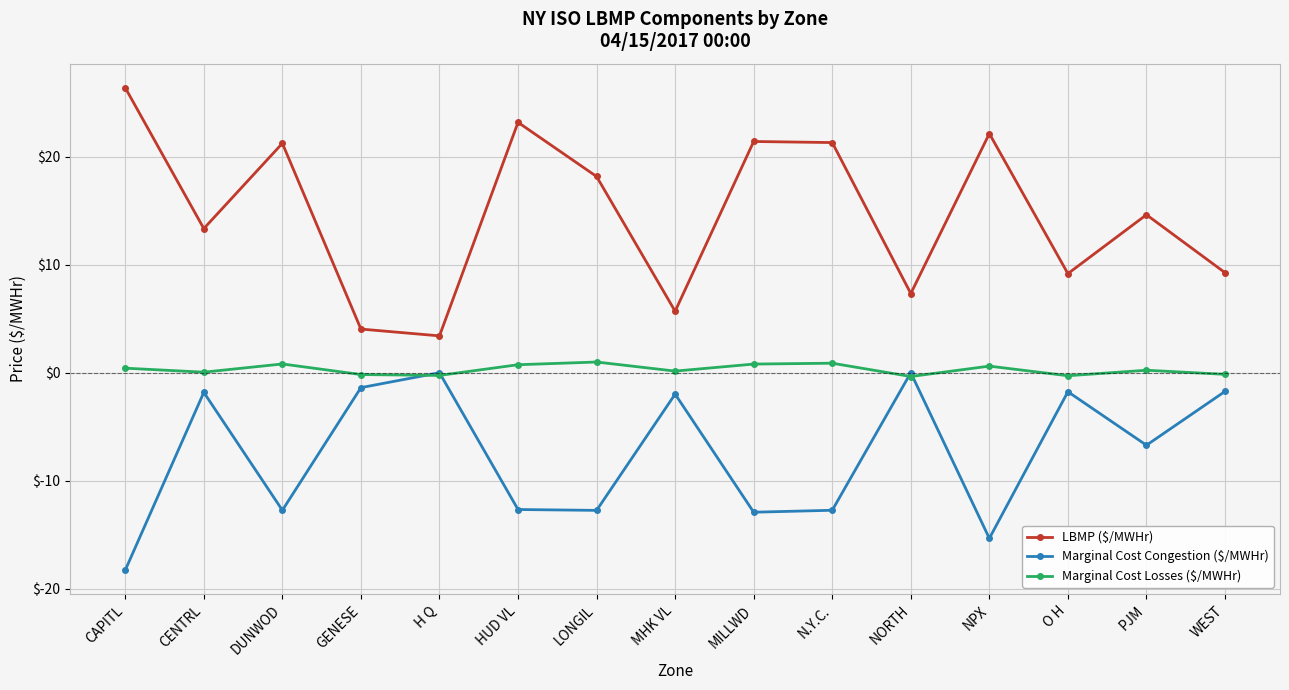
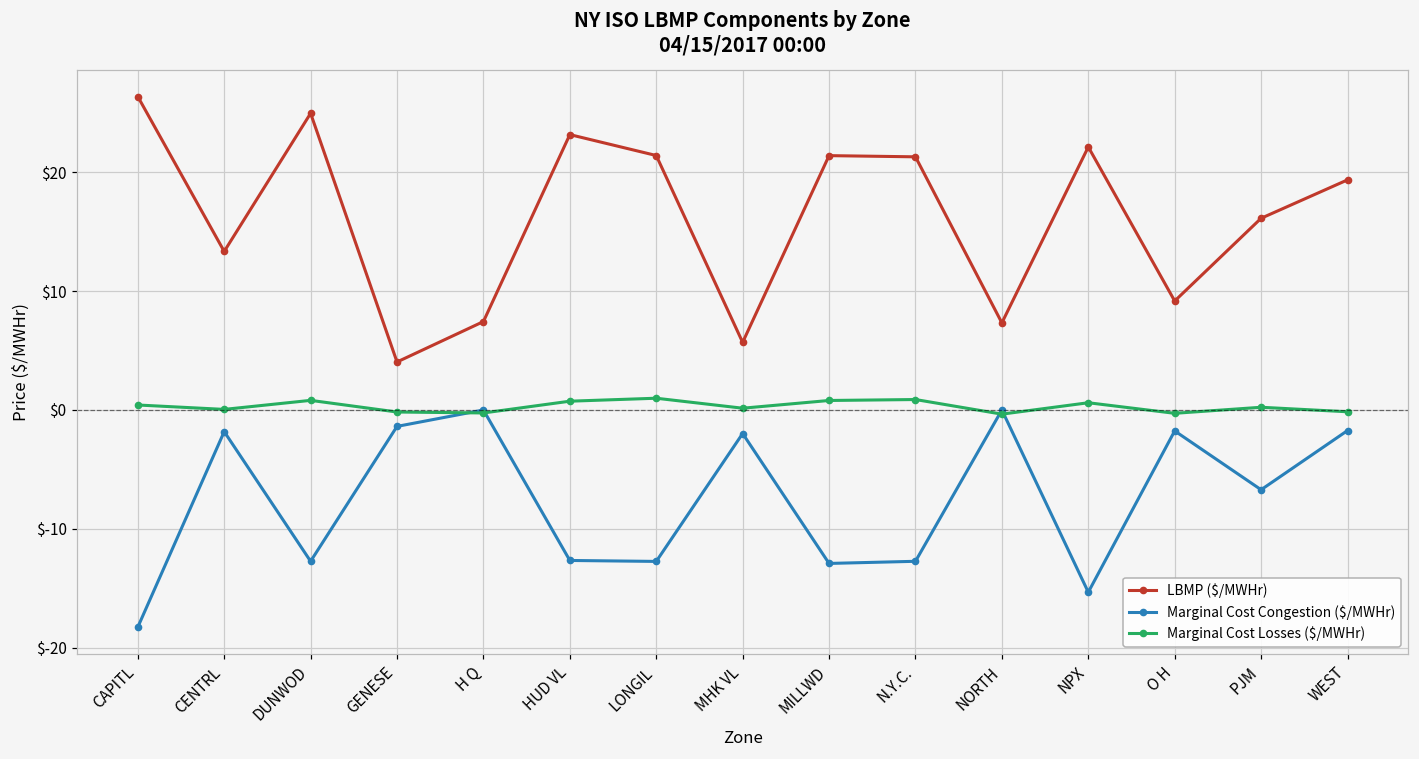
LBMP ($/MWHr), DUNWOD: $21.2 -> $25.0
LBMP ($/MWHr), H Q: $3.4 -> $7.4
LBMP ($/MWHr), LONGIL: $18.2 -> $21.4
LBMP ($/MWHr), PJM: $14.6 -> $16.1
LBMP ($/MWHr), WEST: $9.3 -> $19.4
